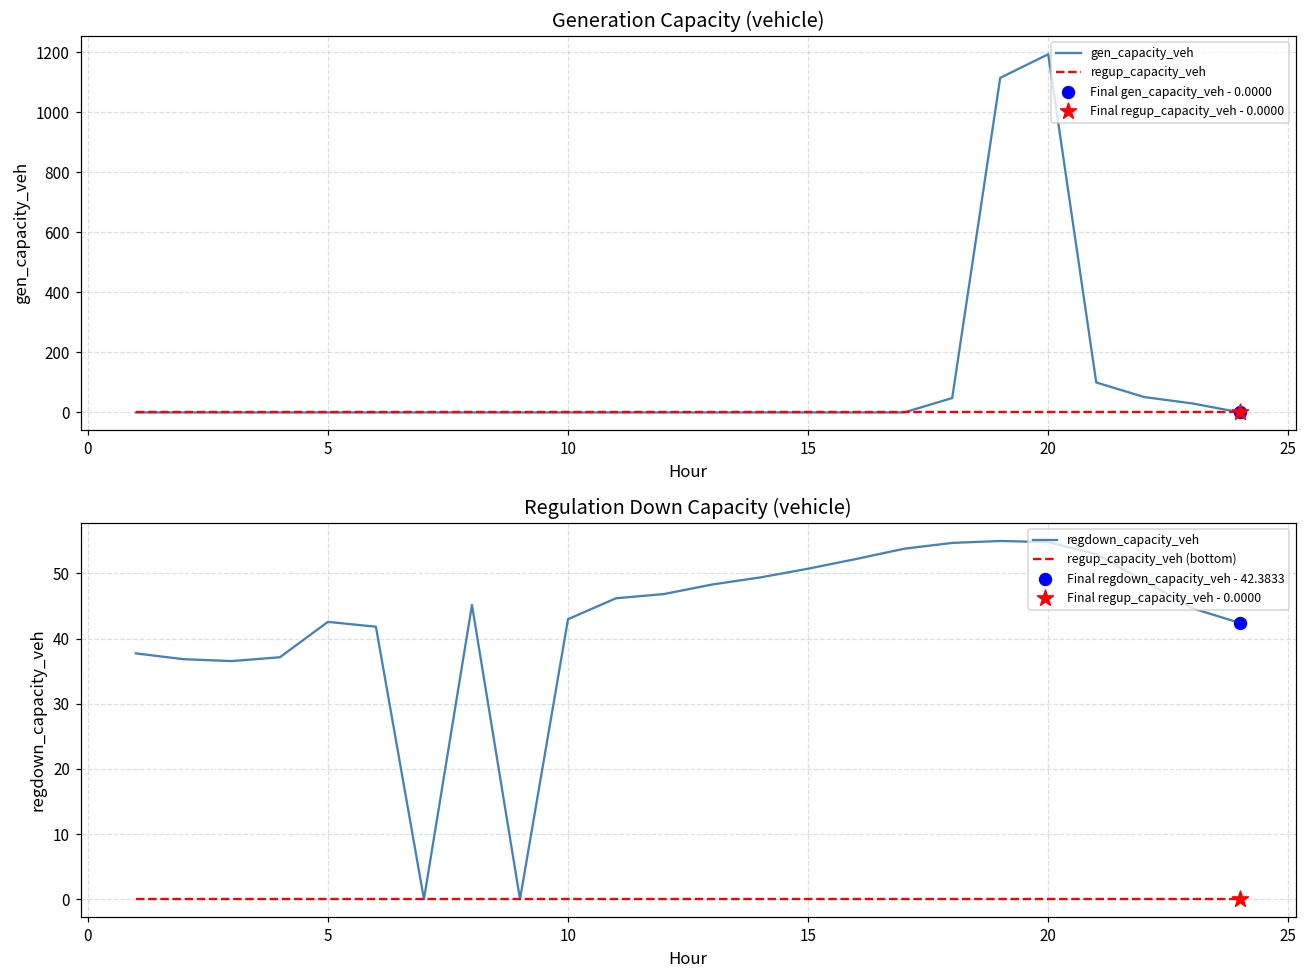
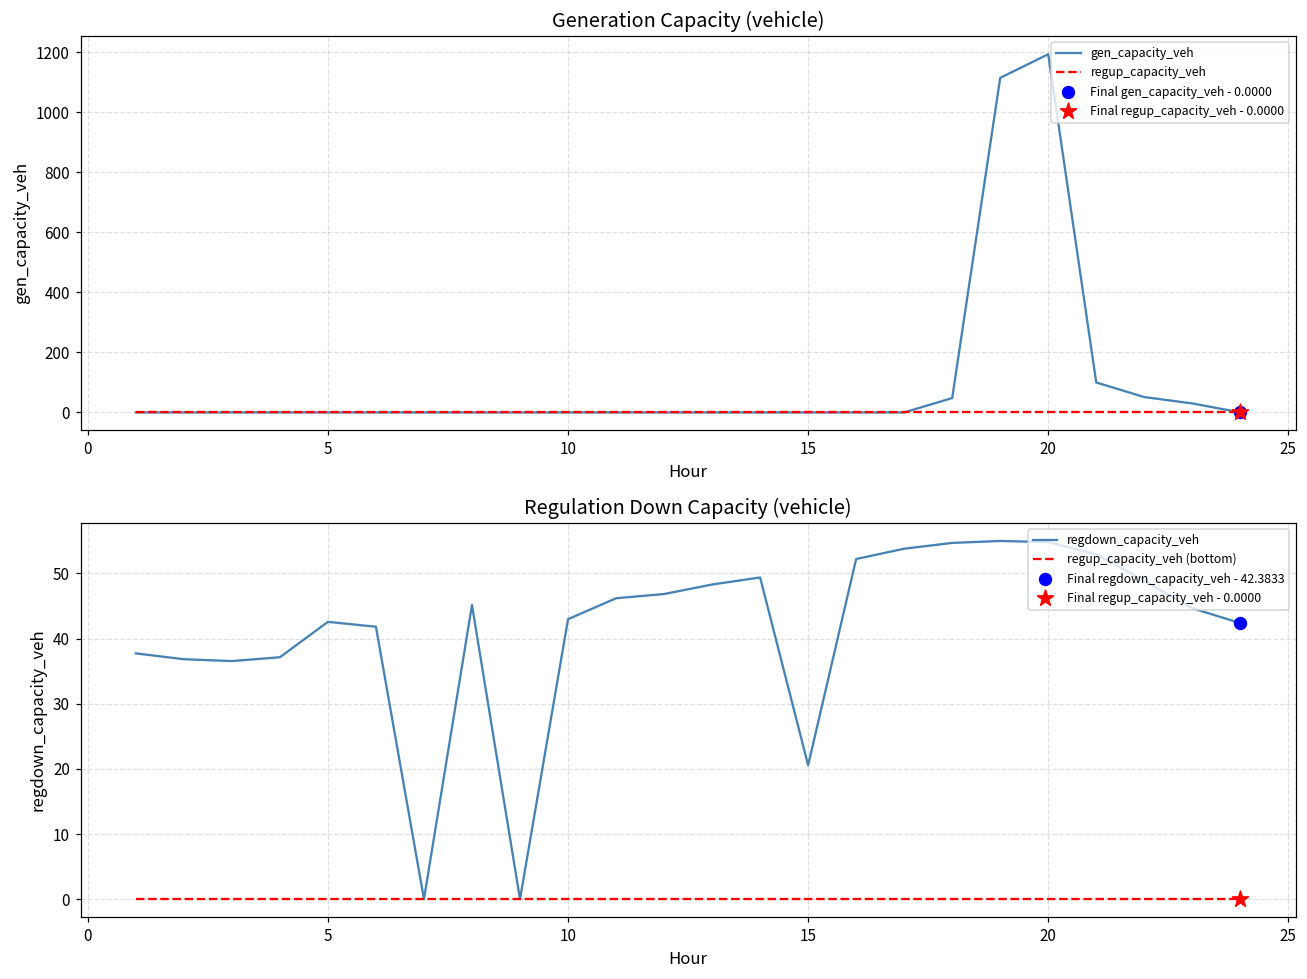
Regulation Down Capacity (vehicle), regdown_capacity_veh, 15: 51 -> 21
